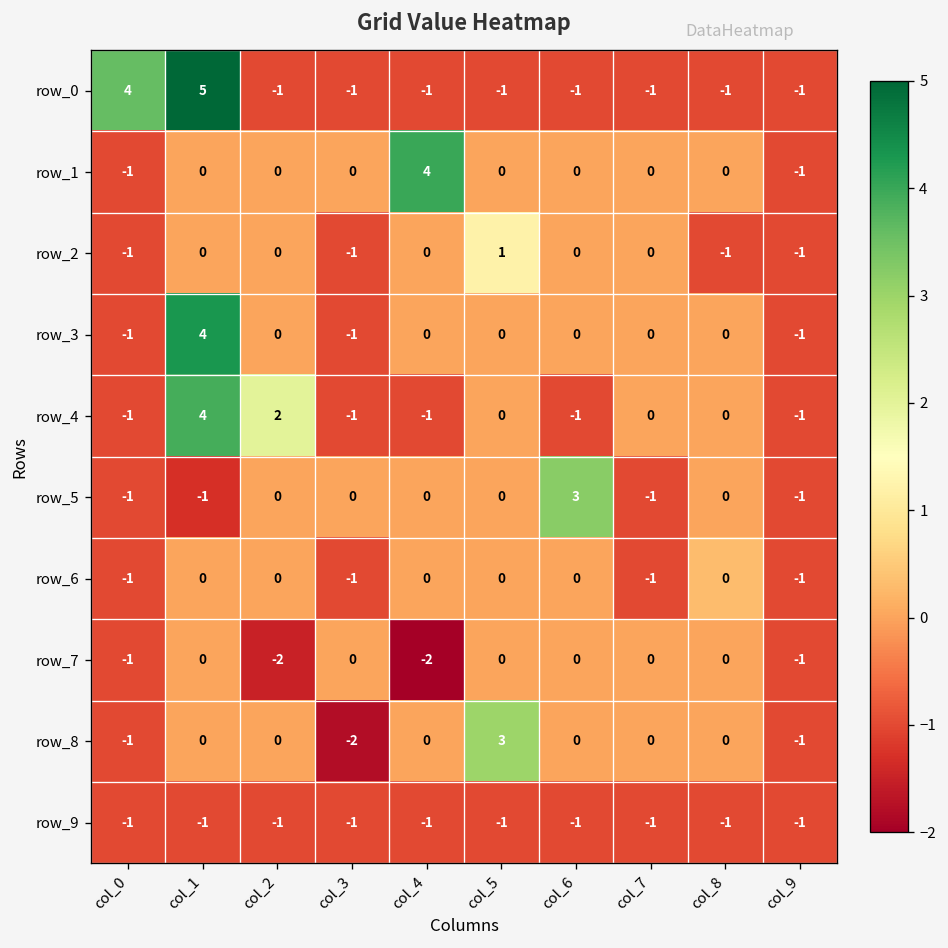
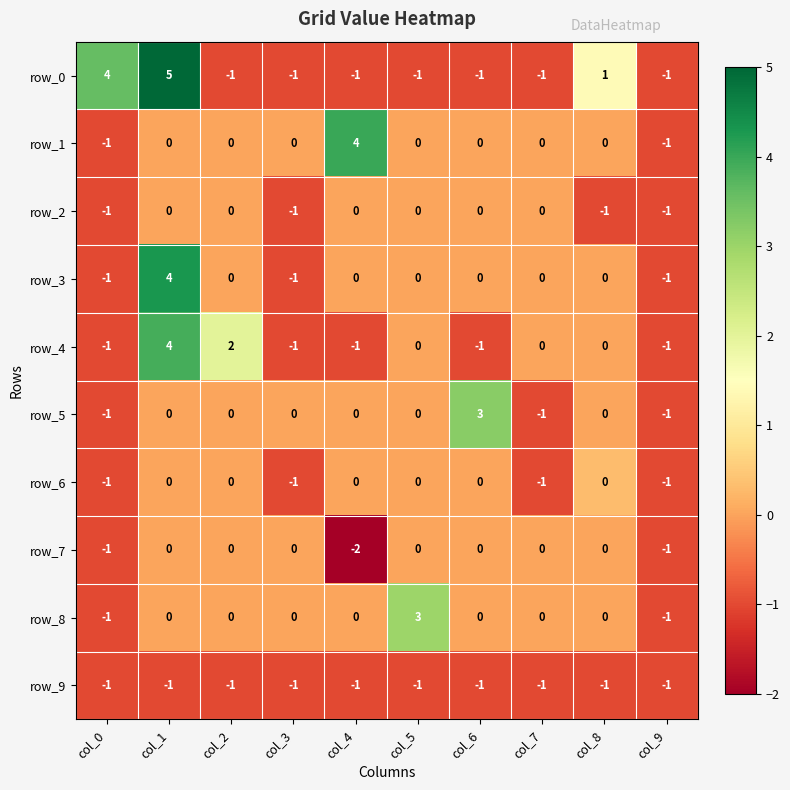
row_0, col_8: -1 -> 1
row_2, col_5: 1 -> 0
row_5, col_1: -1 -> 0
row_7, col_2: -2 -> 0
row_8, col_3: -2 -> 0
